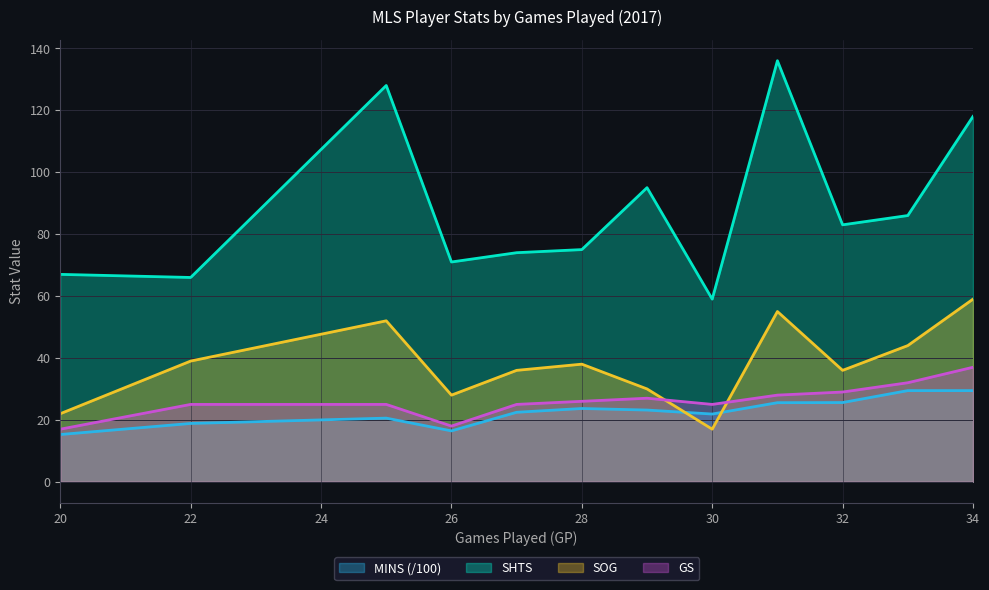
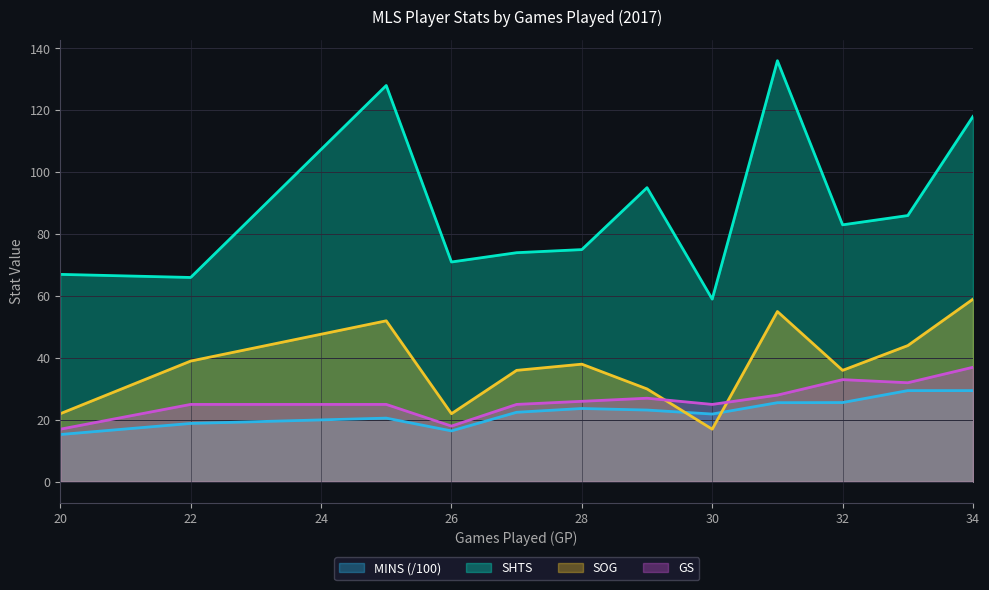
SOG, 26: 28 -> 22
GS, 32: 29 -> 33
